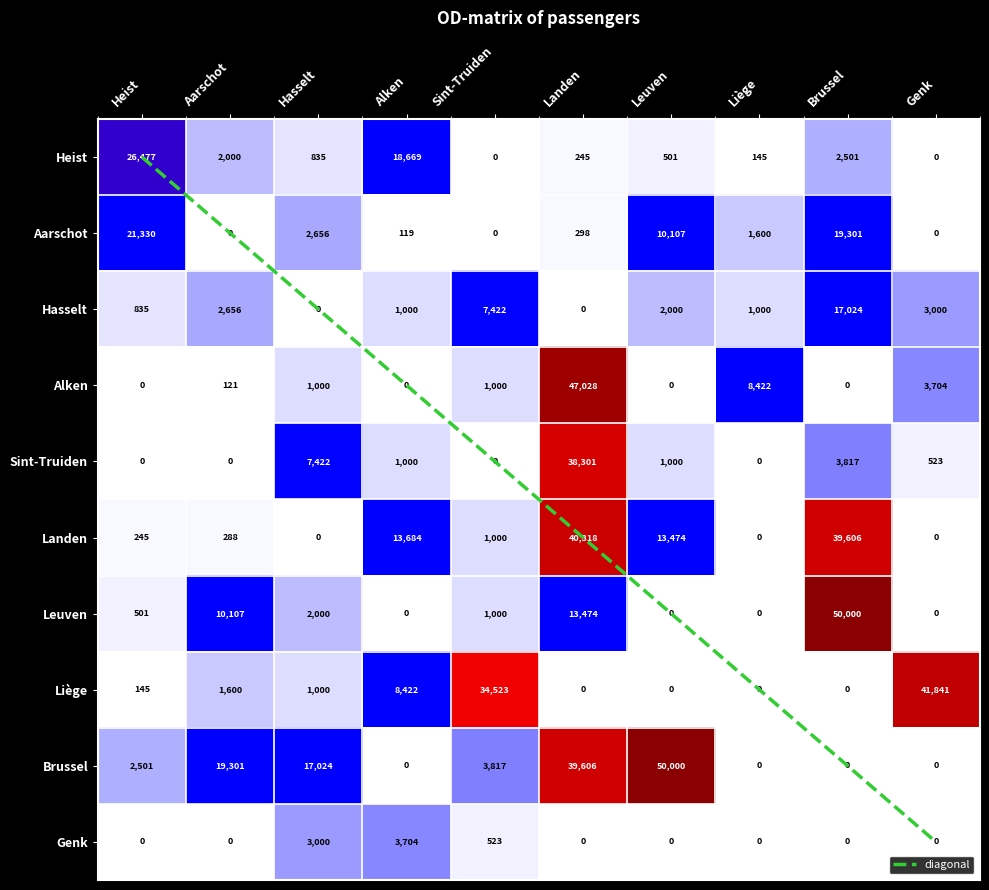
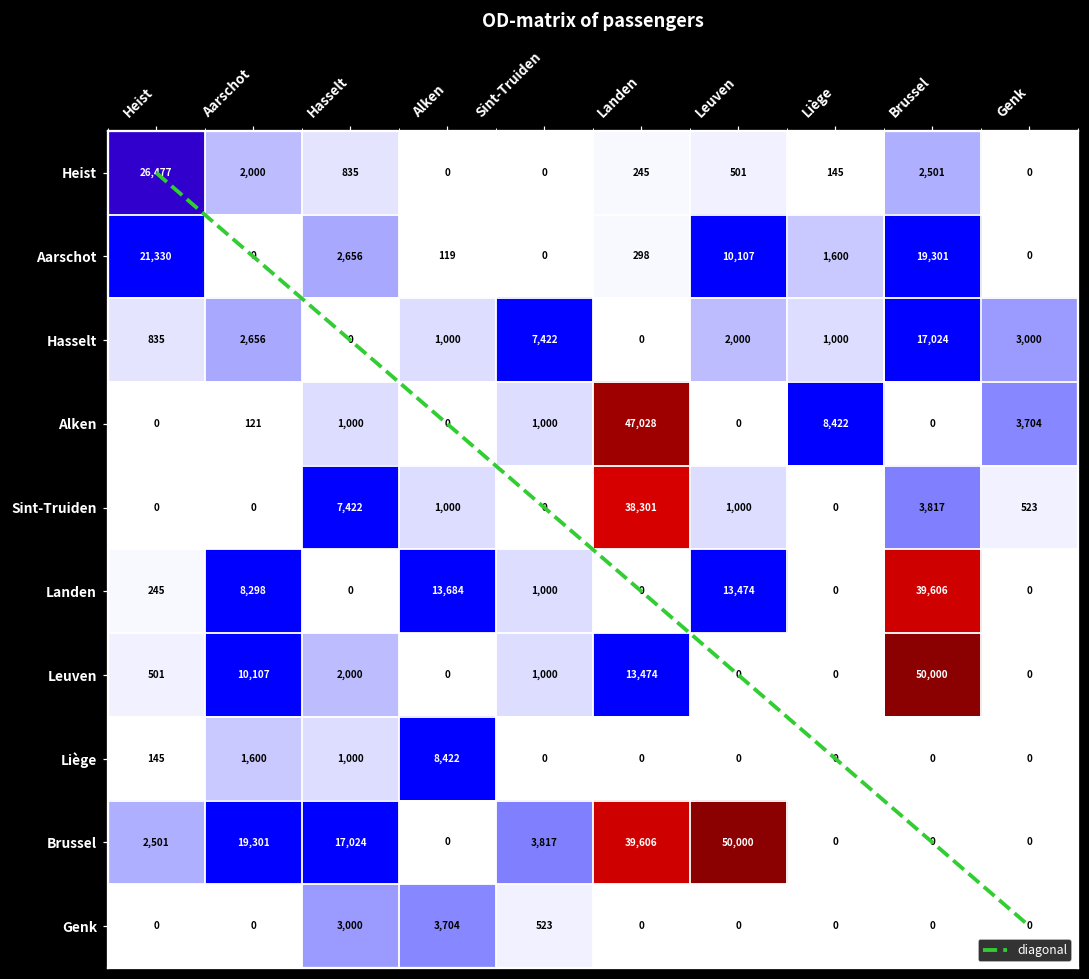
Heist, Alken: 18,669 -> 0
Landen, Aarschot: 288 -> 8,298
Landen, Landen: 40,318 -> 0
Liège, Sint-Truiden: 34,523 -> 0
Liège, Genk: 41,841 -> 0
